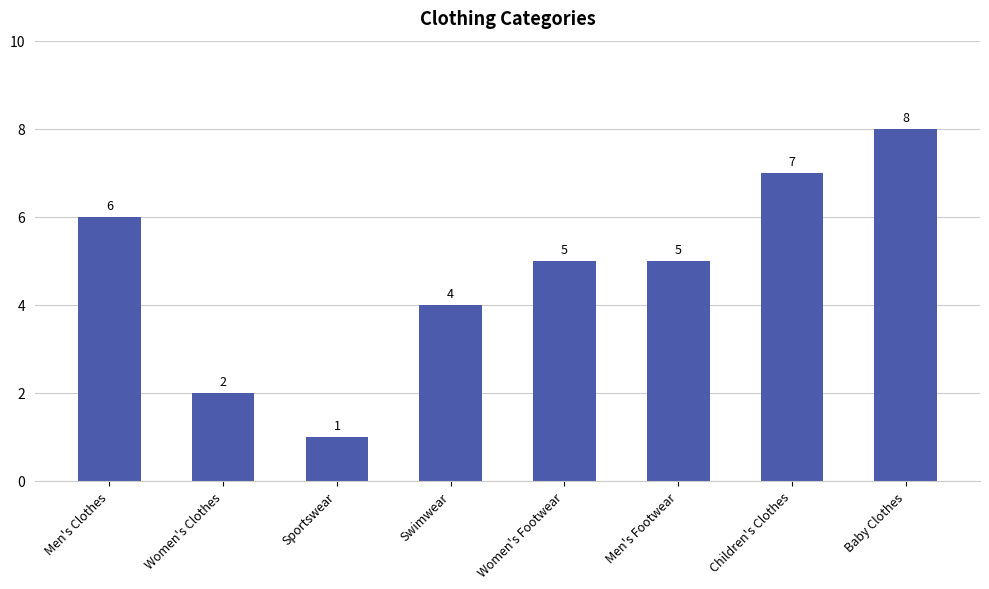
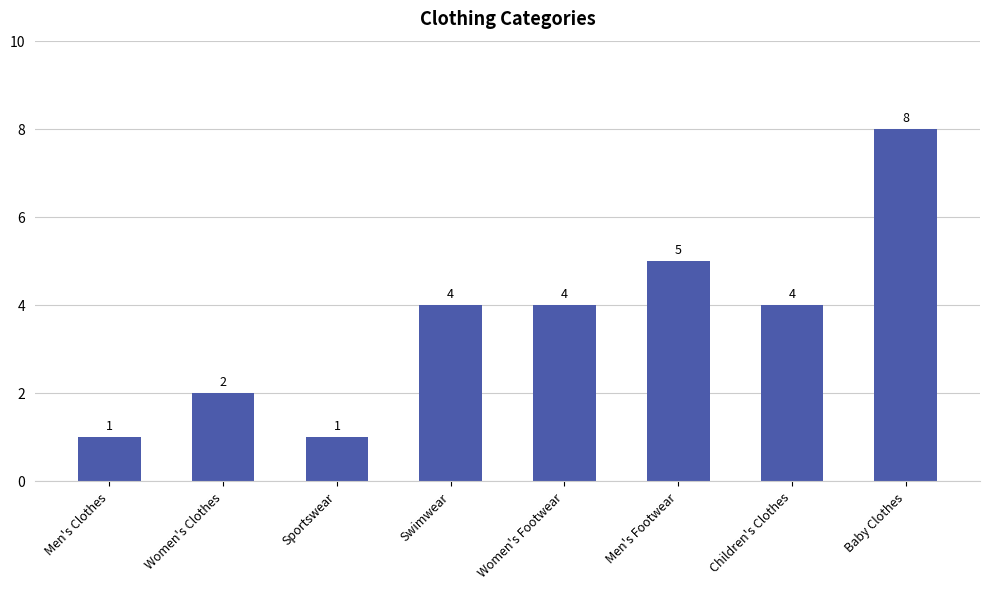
Men's Clothes: 6 -> 1
Women's Footwear: 5 -> 4
Children's Clothes: 7 -> 4
